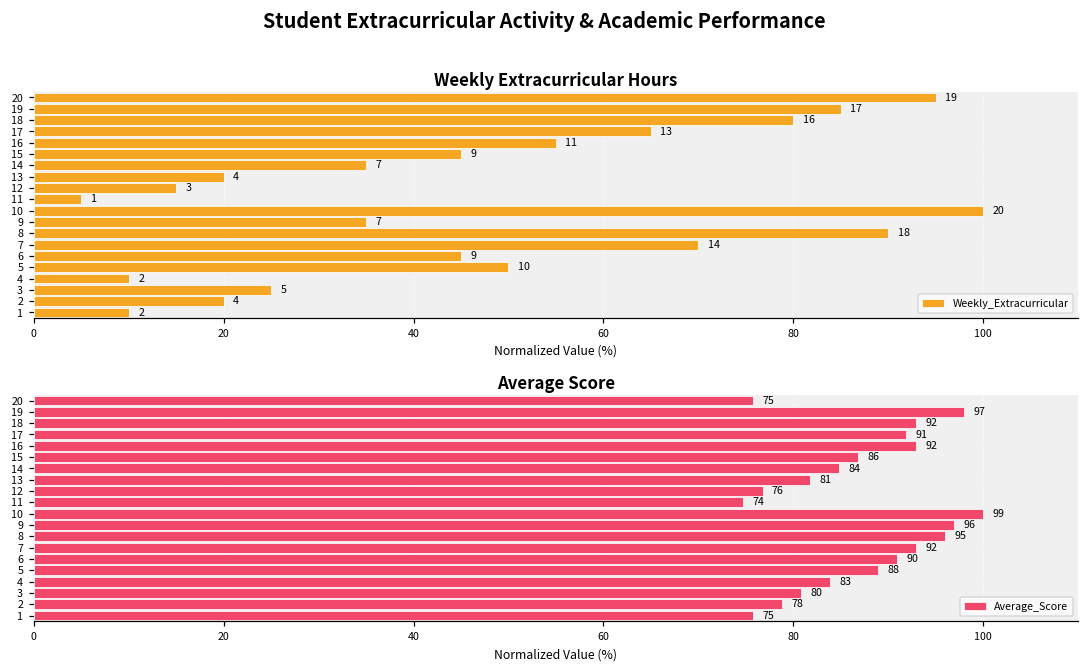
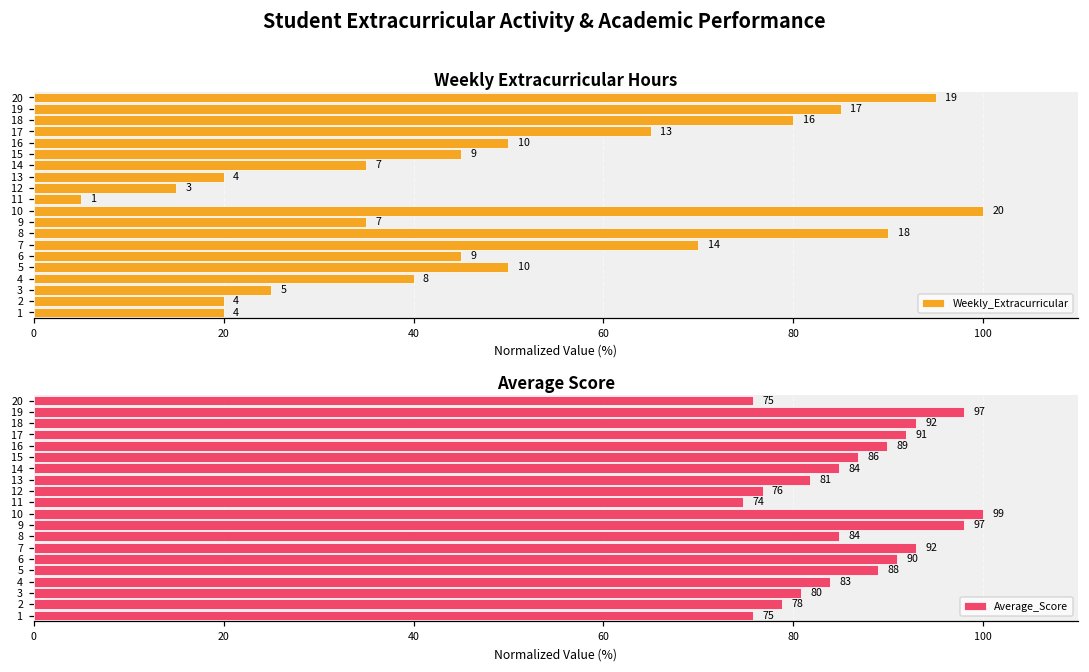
Weekly Extracurricular Hours, 16: 11 -> 10
Weekly Extracurricular Hours, 4: 2 -> 8
Weekly Extracurricular Hours, 1: 2 -> 4
Average Score, 16: 92 -> 89
Average Score, 9: 96 -> 97
Average Score, 8: 95 -> 84
